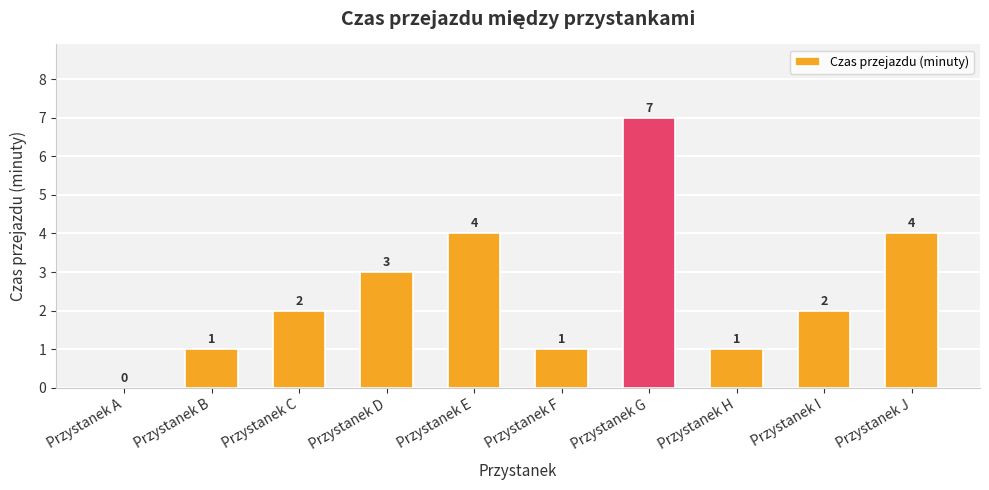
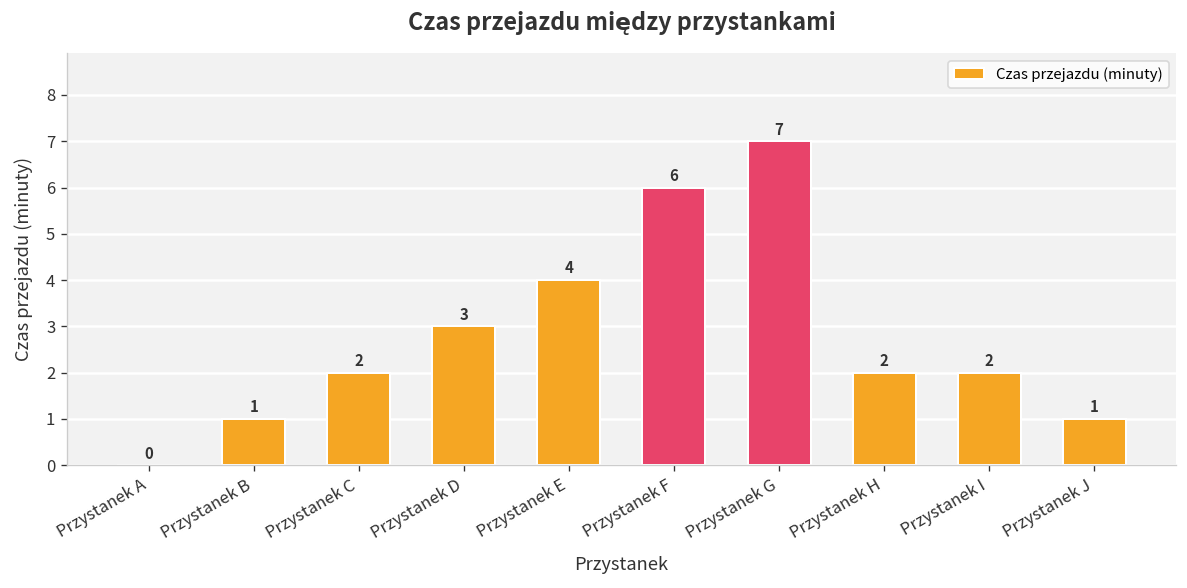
Przystanek F: 1 -> 6
Przystanek H: 1 -> 2
Przystanek J: 4 -> 1
